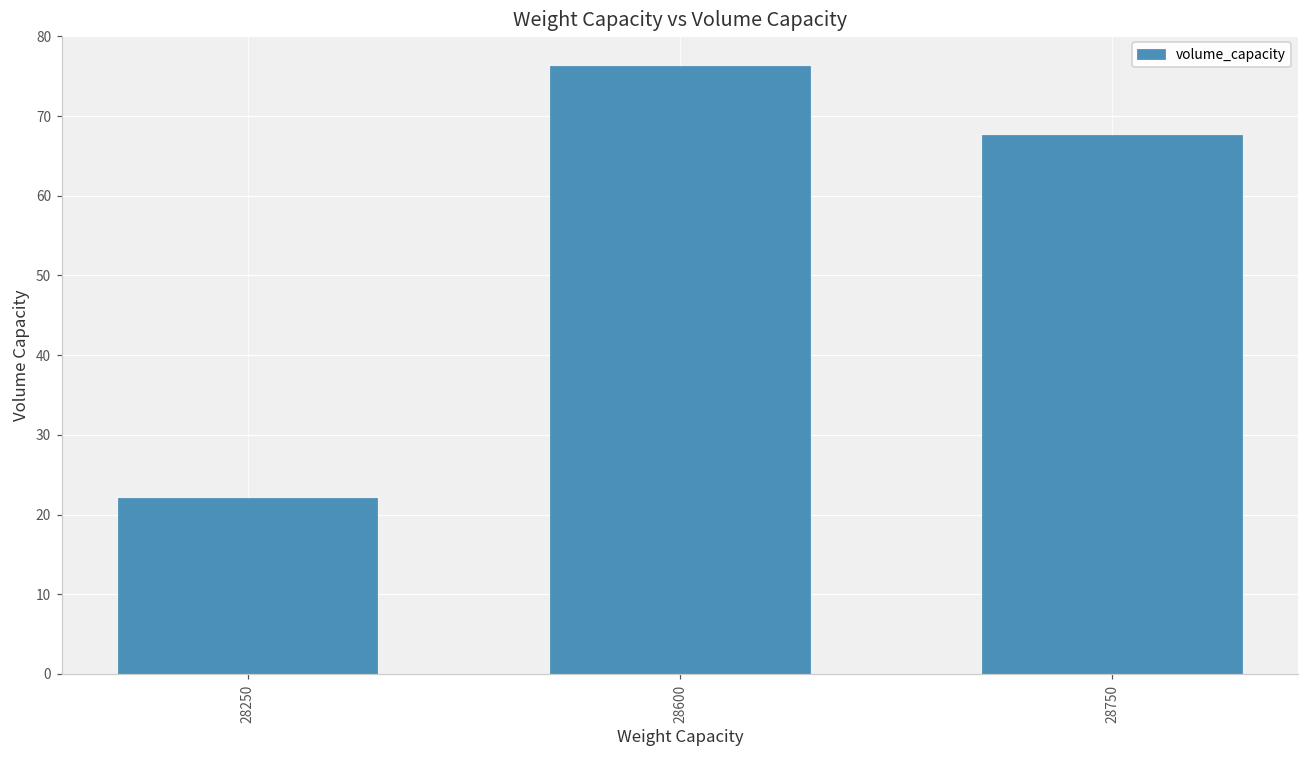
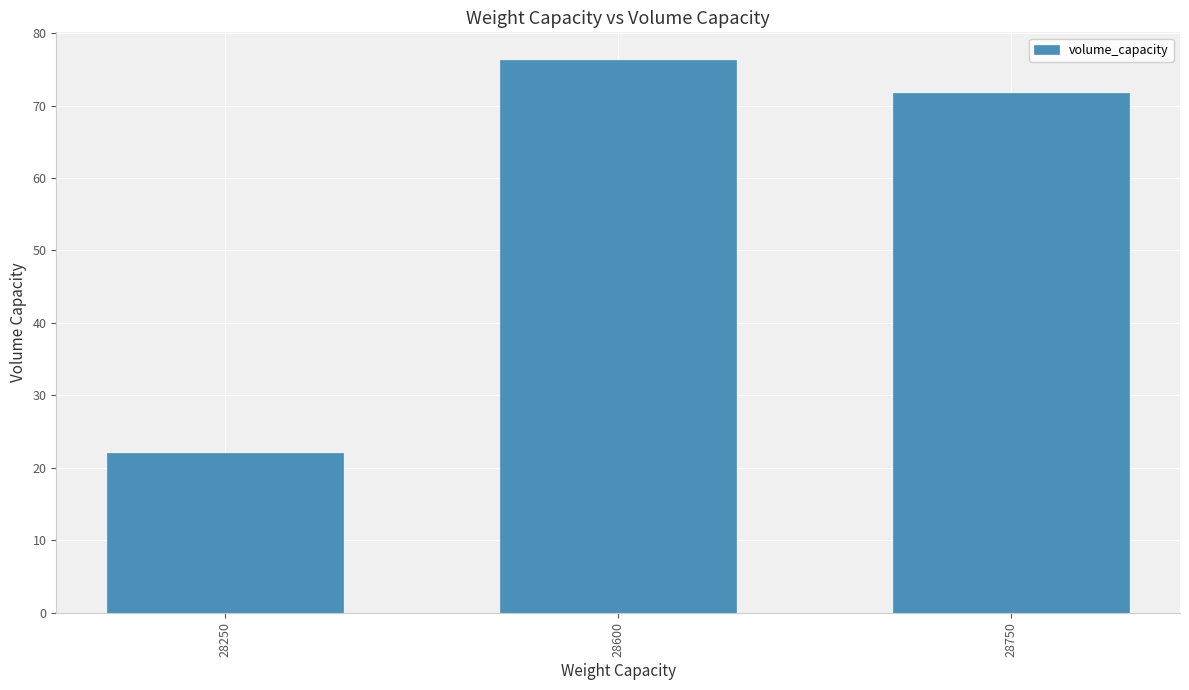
28750: 68 -> 72
